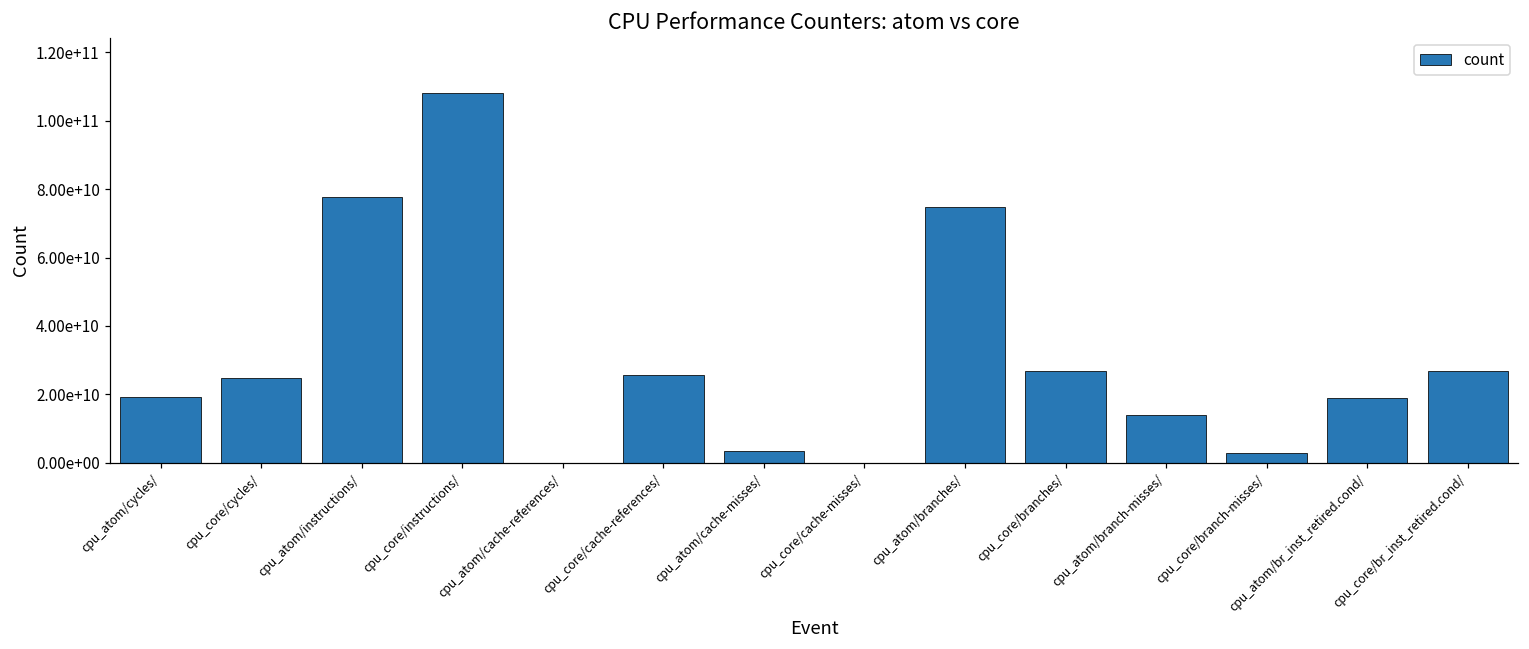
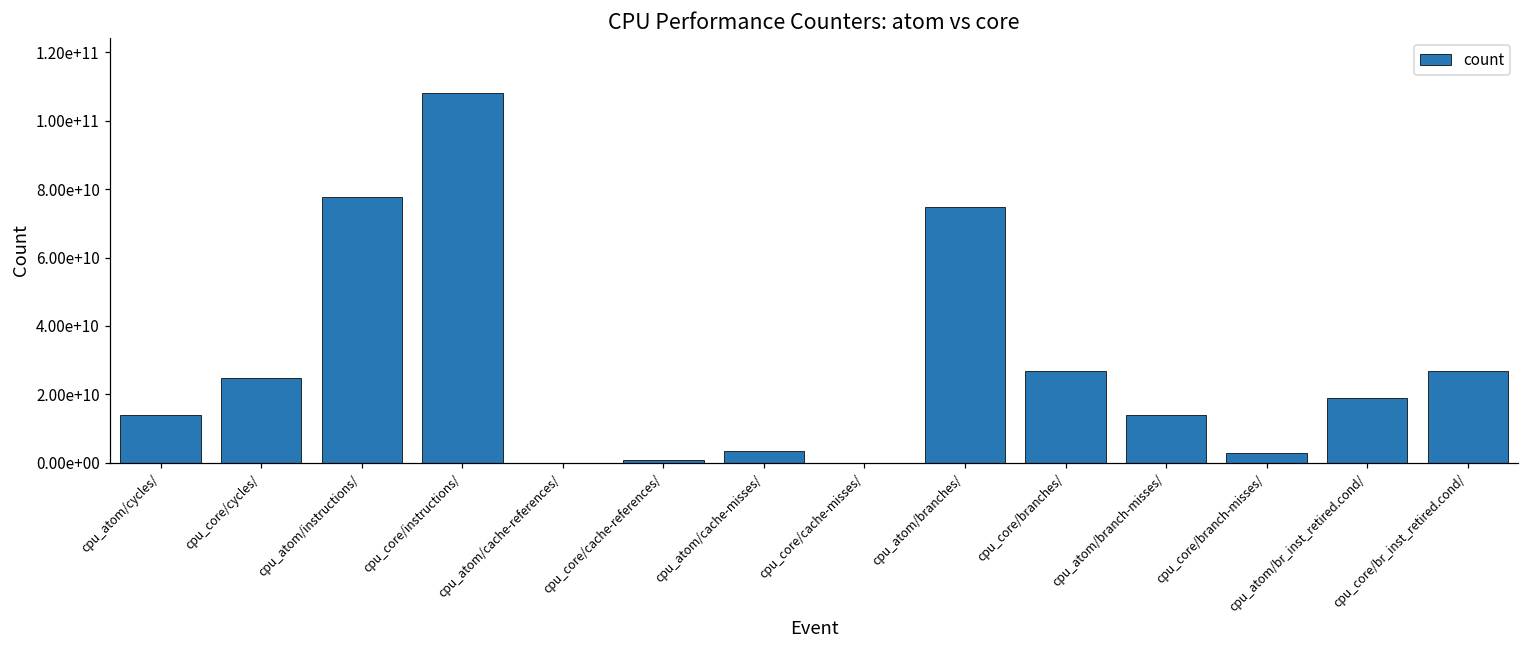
cpu_atom/cycles/: 19000000000 -> 14000000000
cpu_core/cache-references/: 26000000000 -> 1000000000
